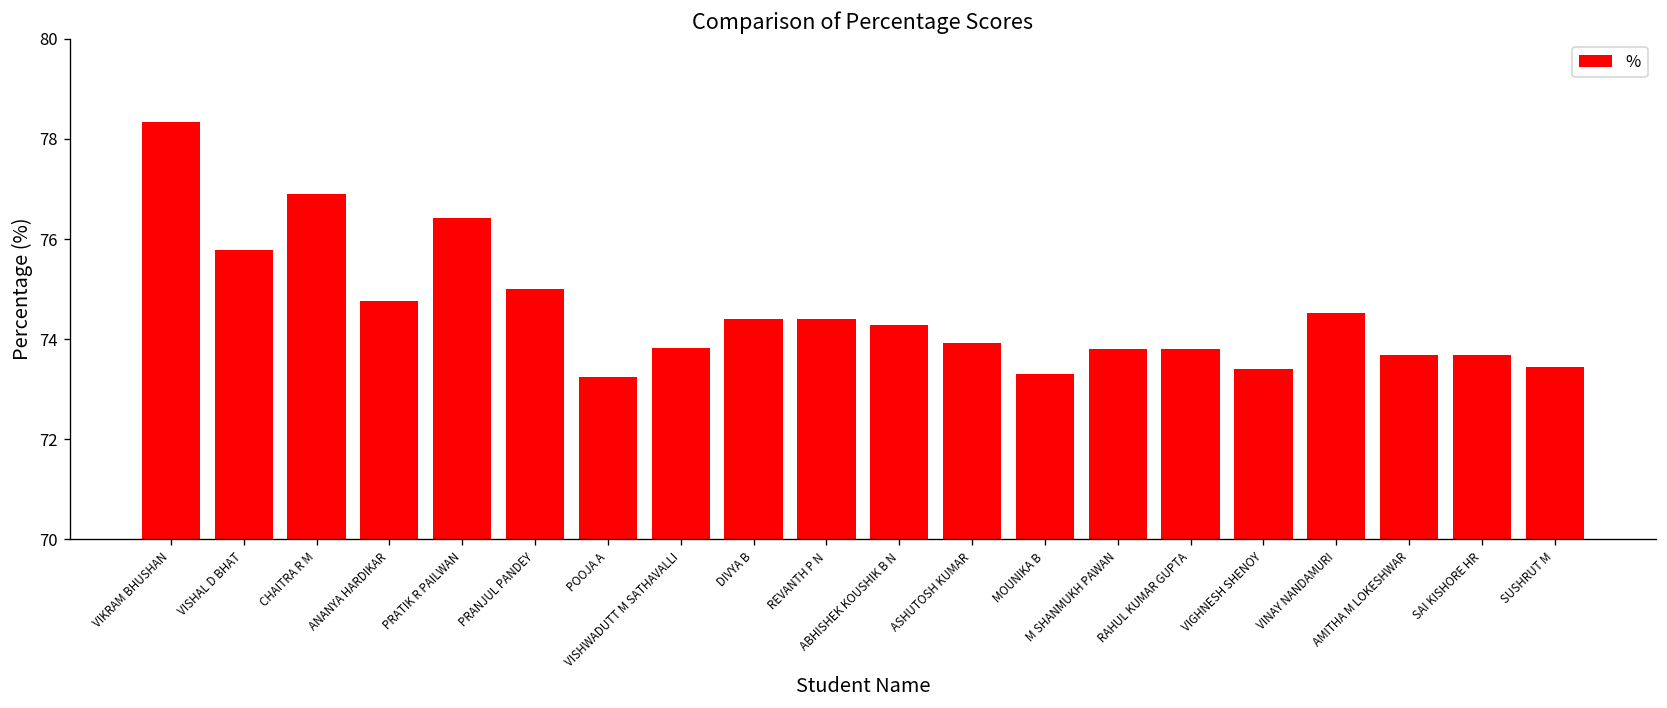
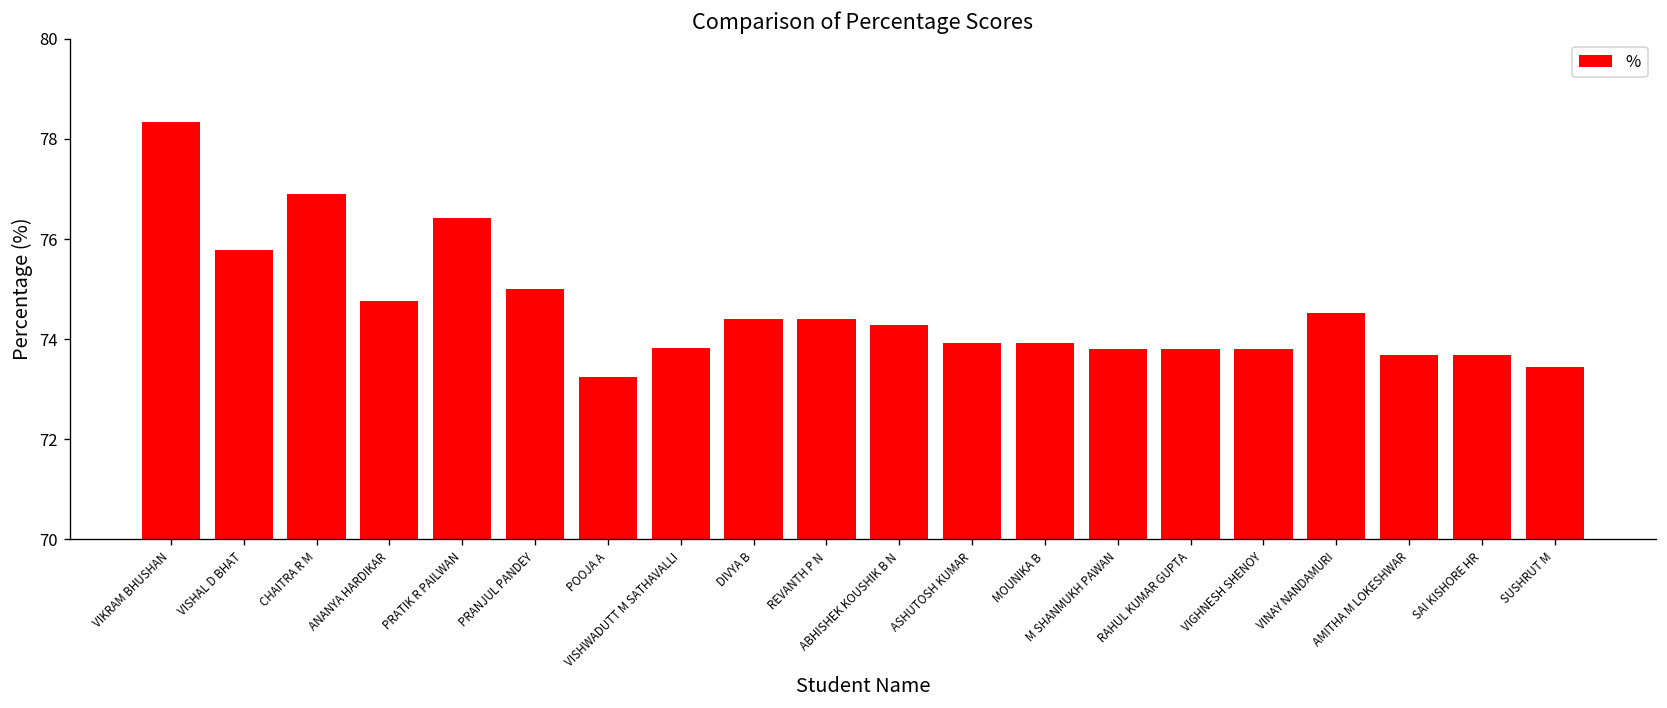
MOUNIKA B: 73.3 -> 73.9
VIGHNESH SHENOY: 73.4 -> 73.8
